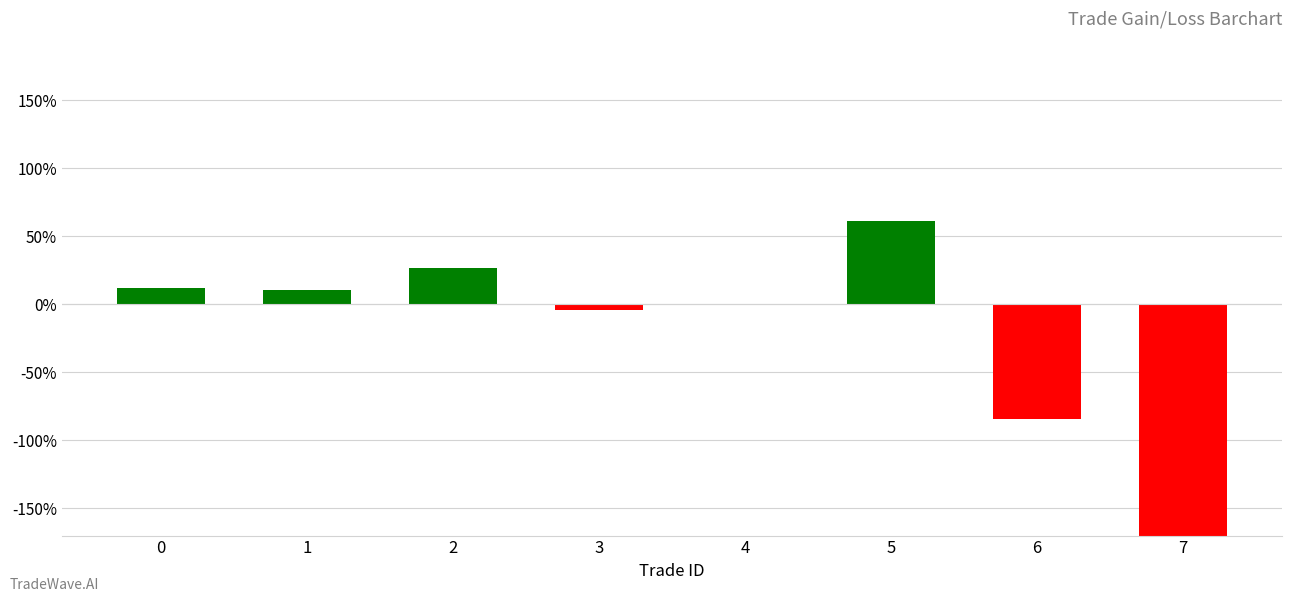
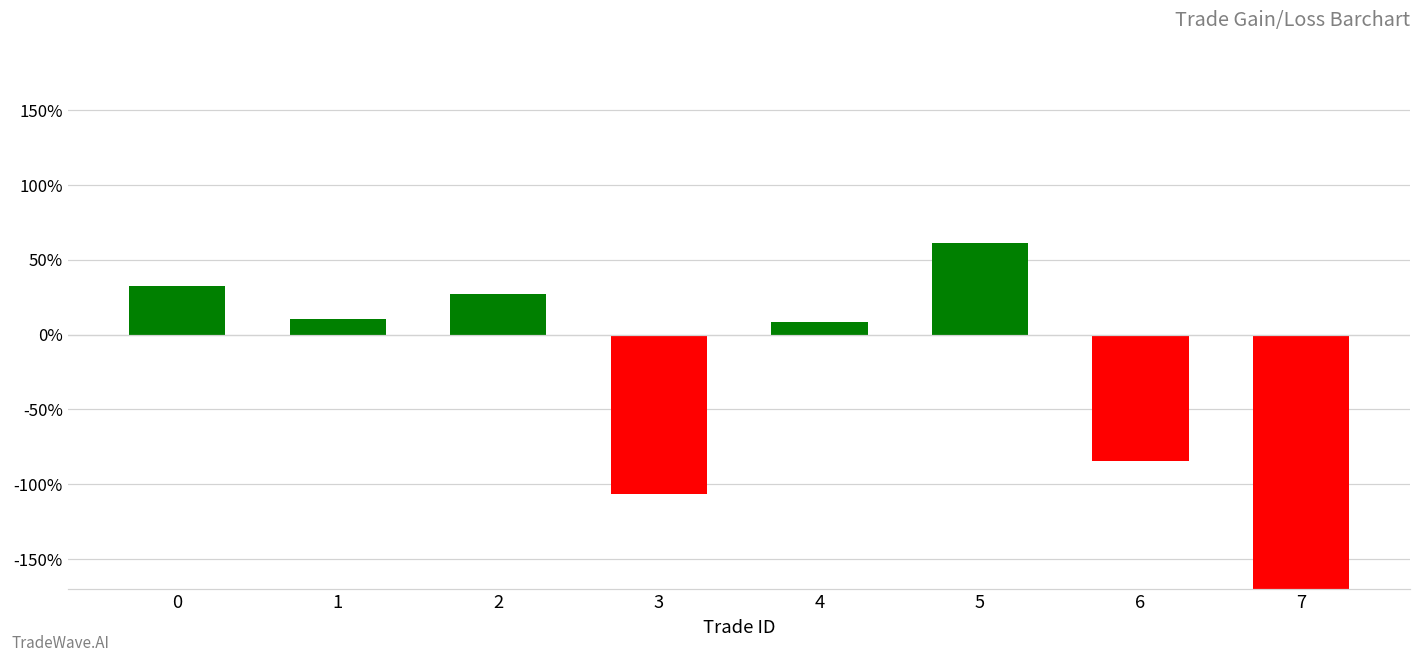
0: 12% -> 32%
3: -4% -> -106%
4: 0% -> 8%
